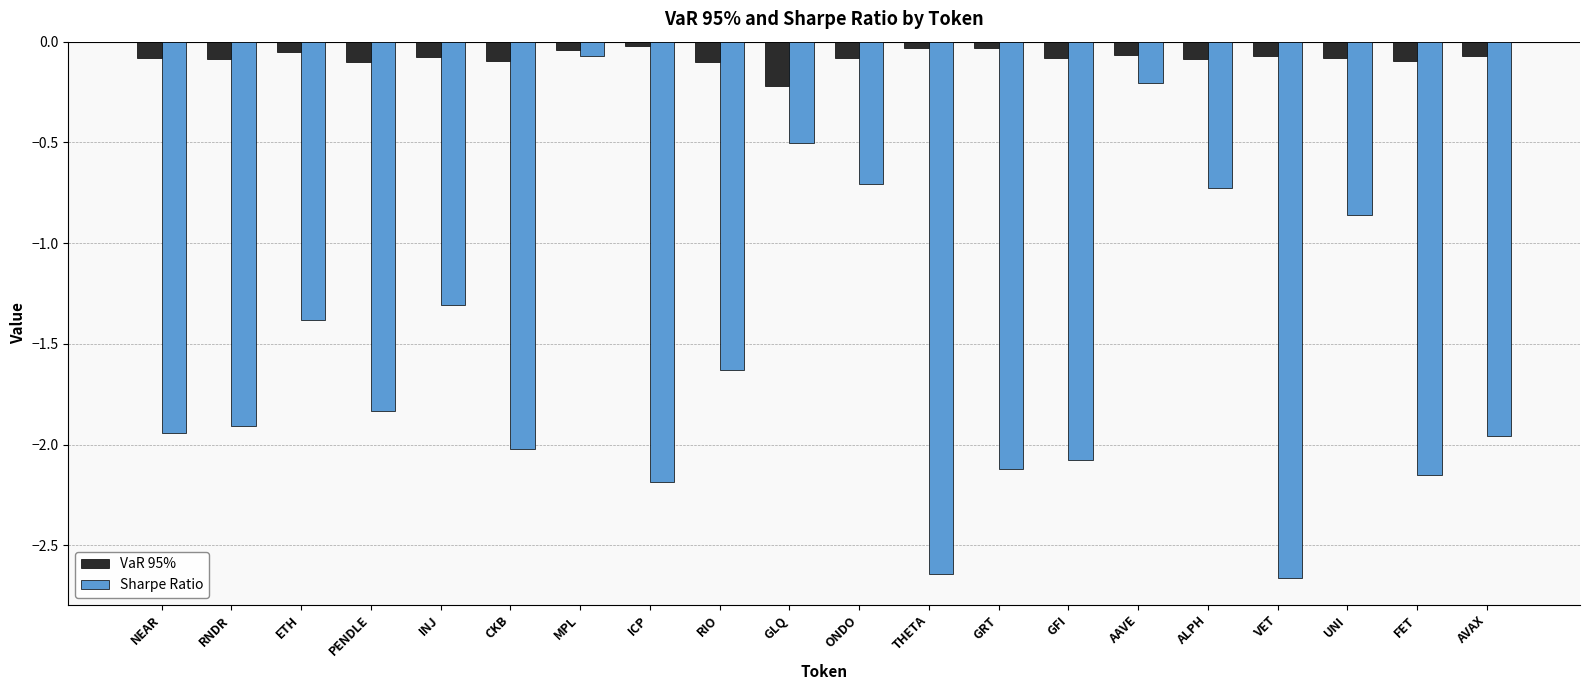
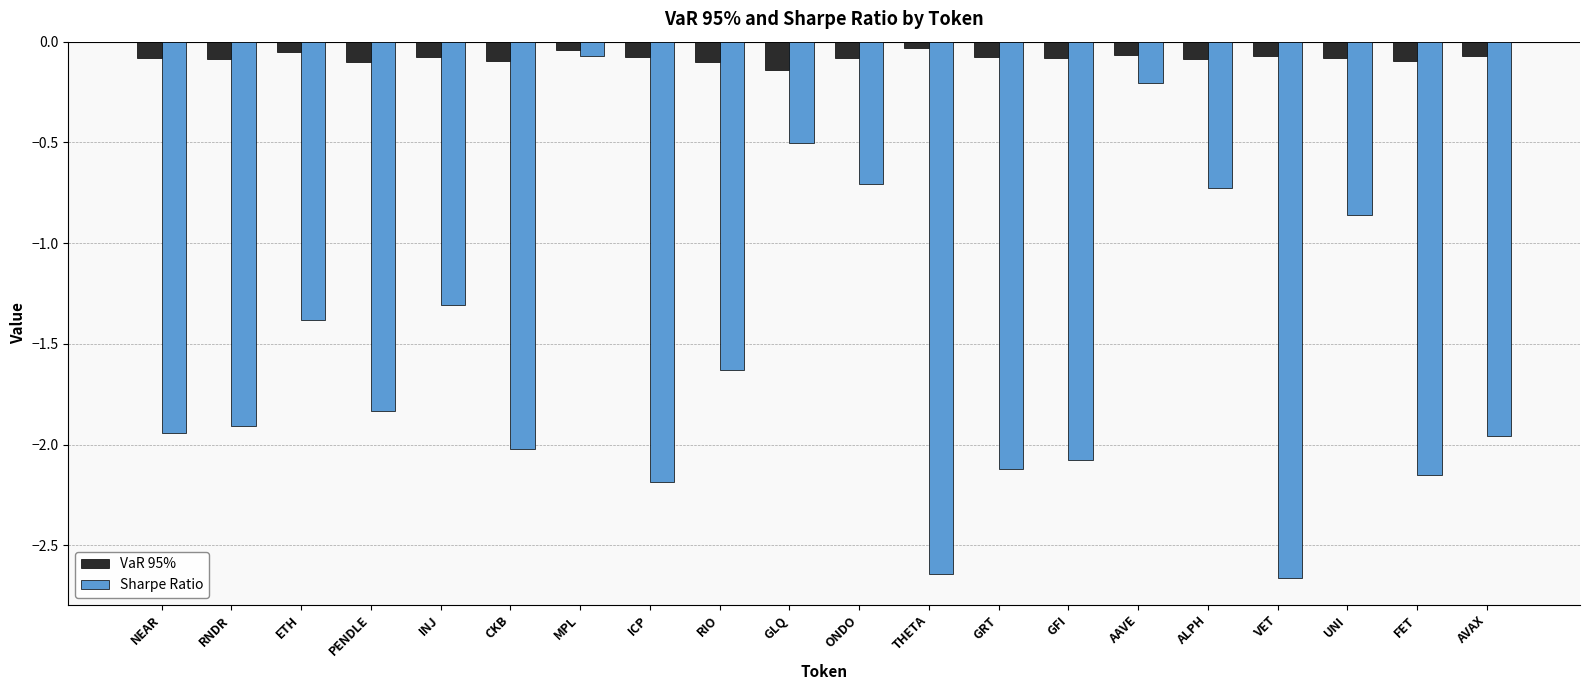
VaR 95%, ICP: -0.02 -> -0.08
VaR 95%, GLQ: -0.22 -> -0.14
VaR 95%, GRT: -0.03 -> -0.08
